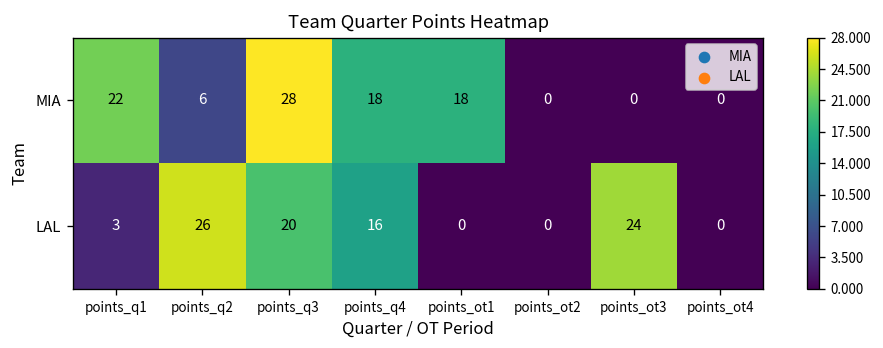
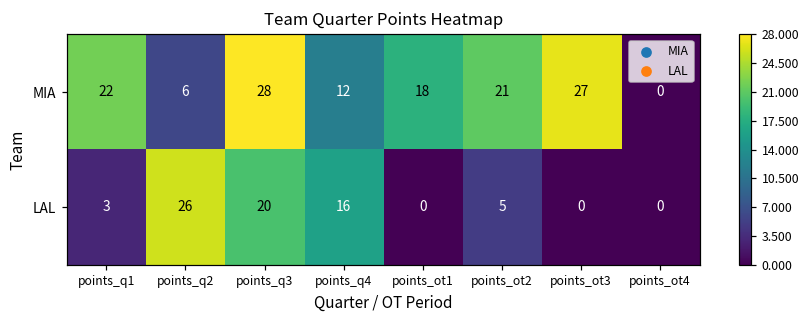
MIA, points_q4: 18 -> 12
MIA, points_ot2: 0 -> 21
MIA, points_ot3: 0 -> 27
LAL, points_ot2: 0 -> 5
LAL, points_ot3: 24 -> 0
